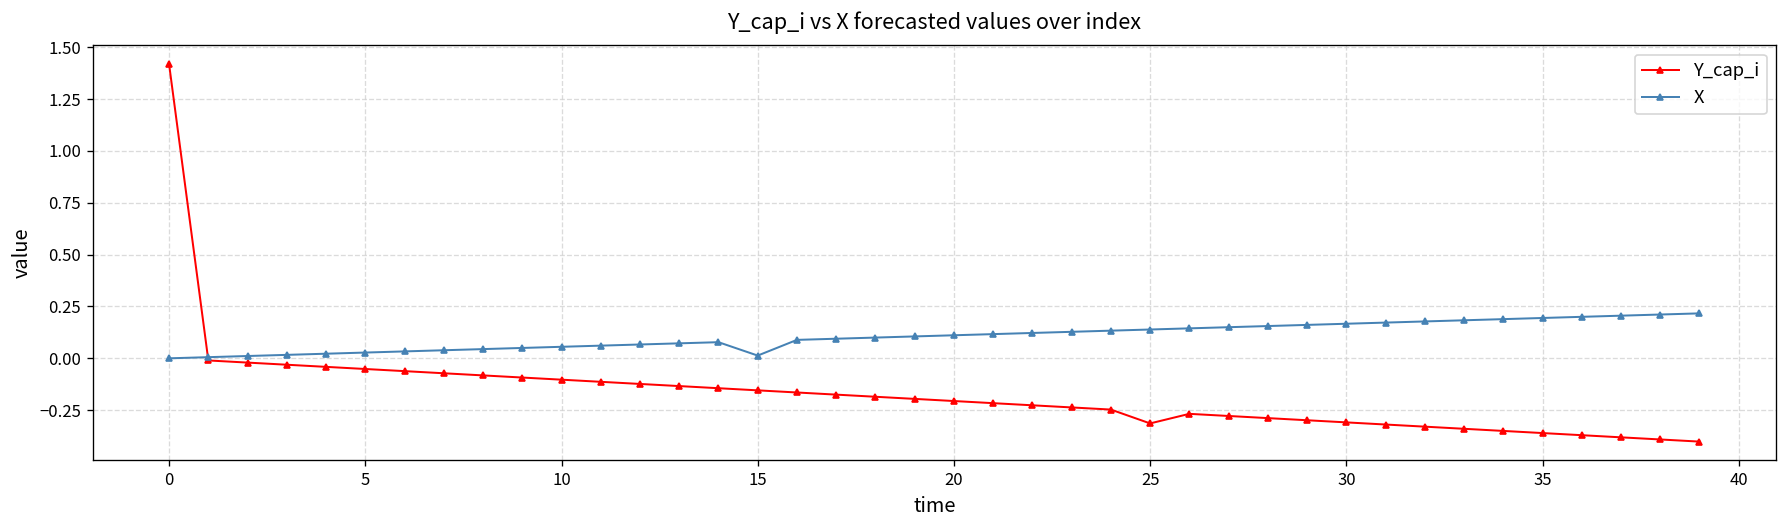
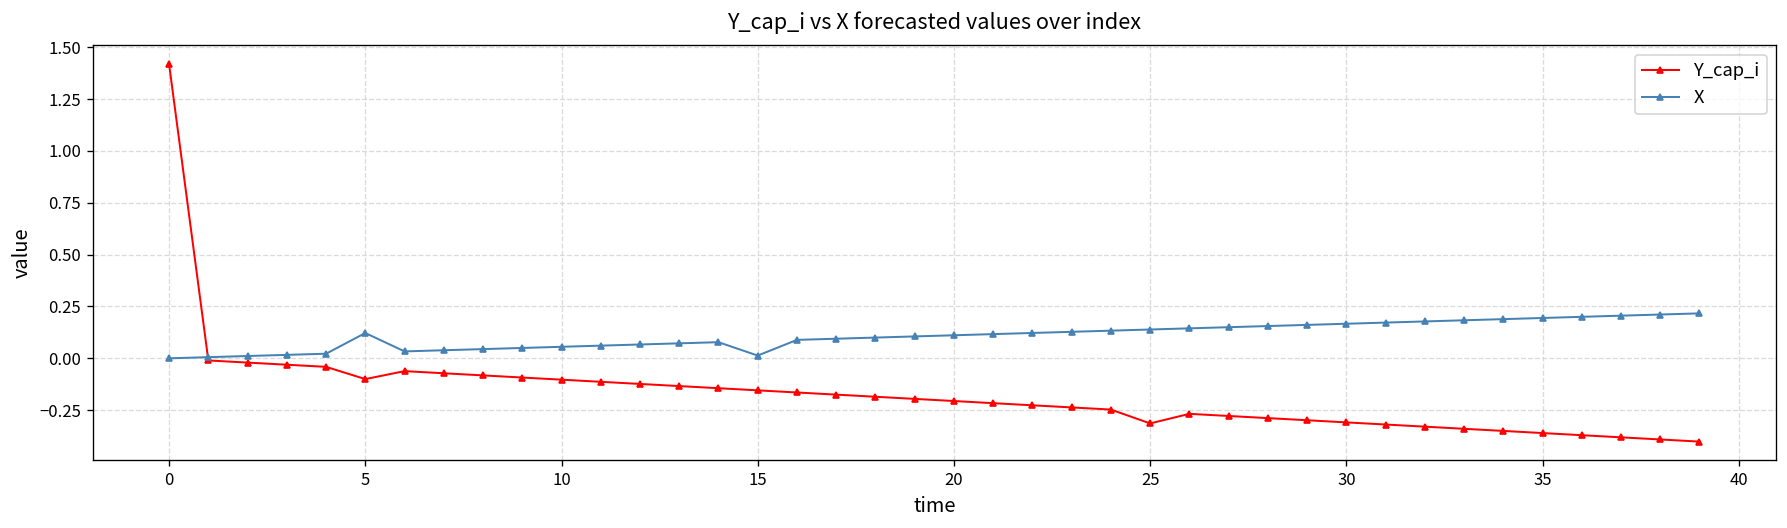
Y_cap_i, 5: -0.05 -> -0.10
X, 5: 0.03 -> 0.12
